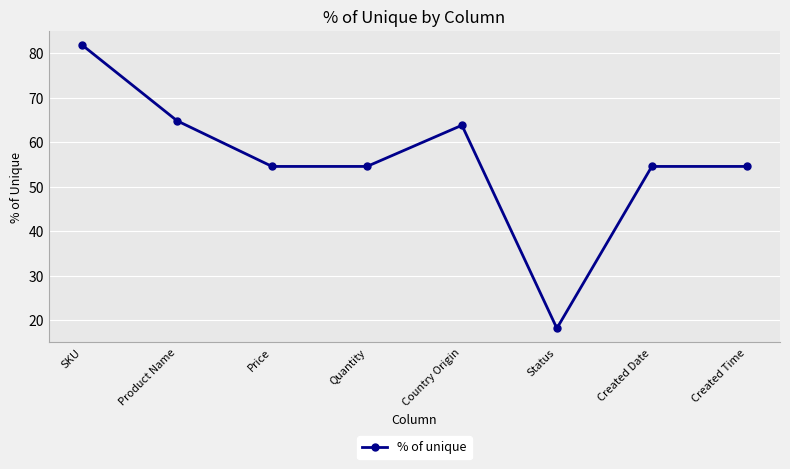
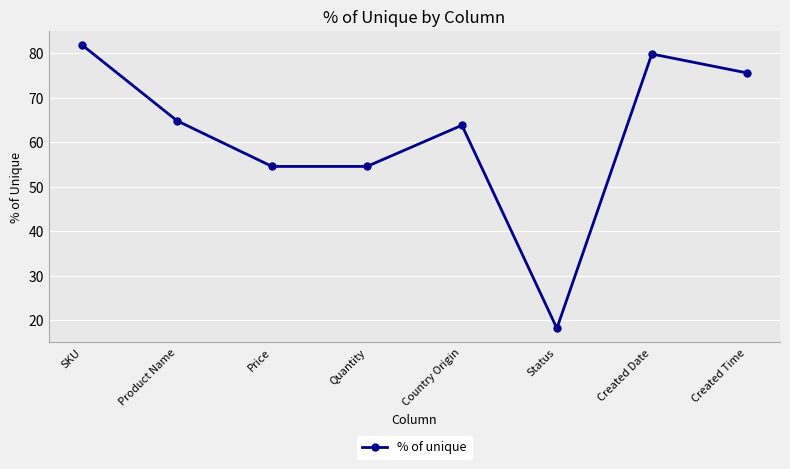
Created Date: 55 -> 80
Created Time: 55 -> 76
